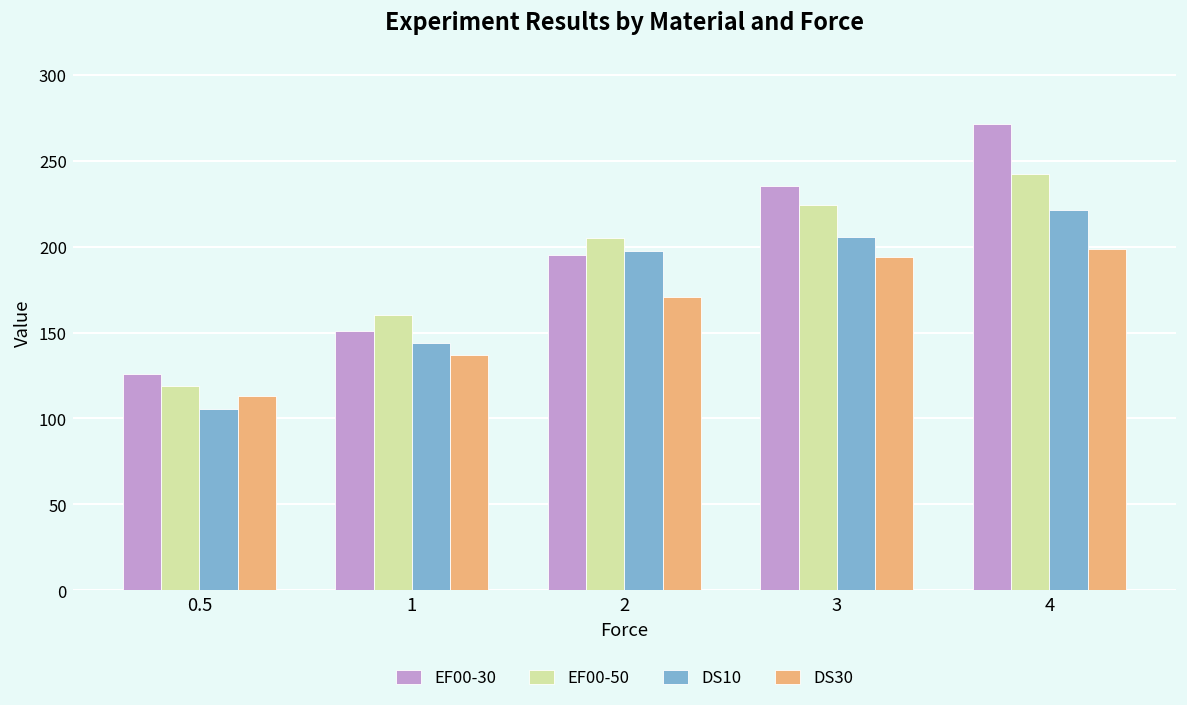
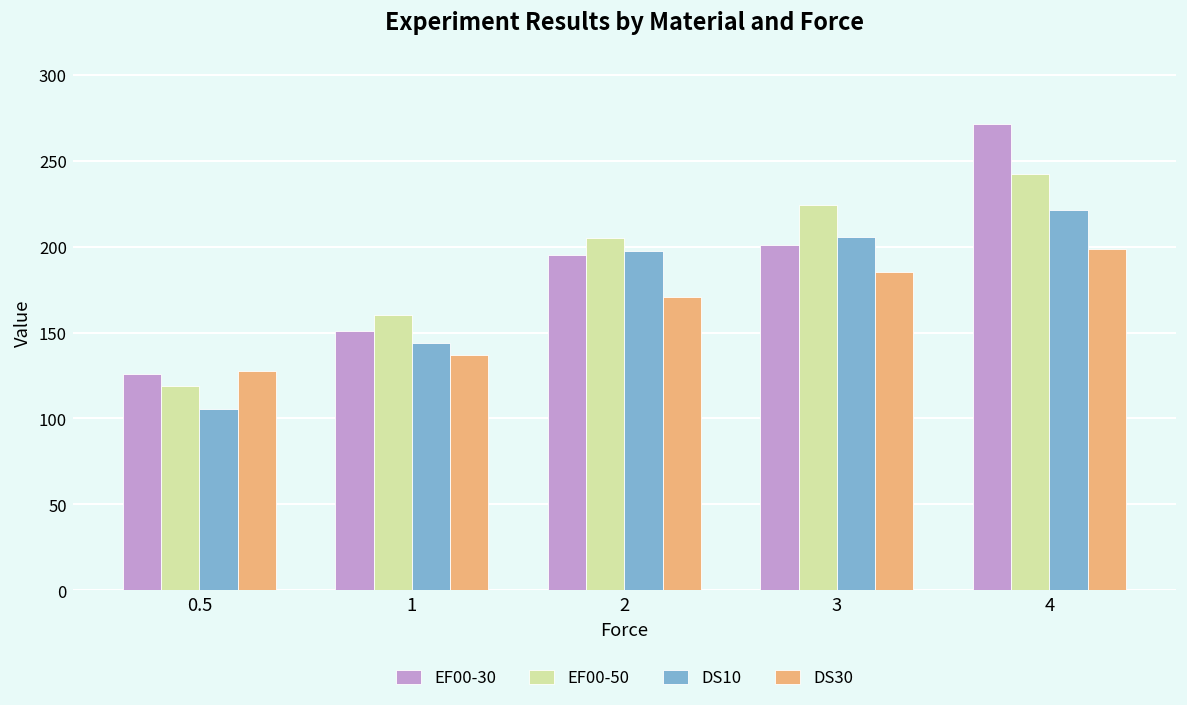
DS30, 0.5: 113 -> 128
EF00-30, 3: 235 -> 201
DS30, 3: 194 -> 185
